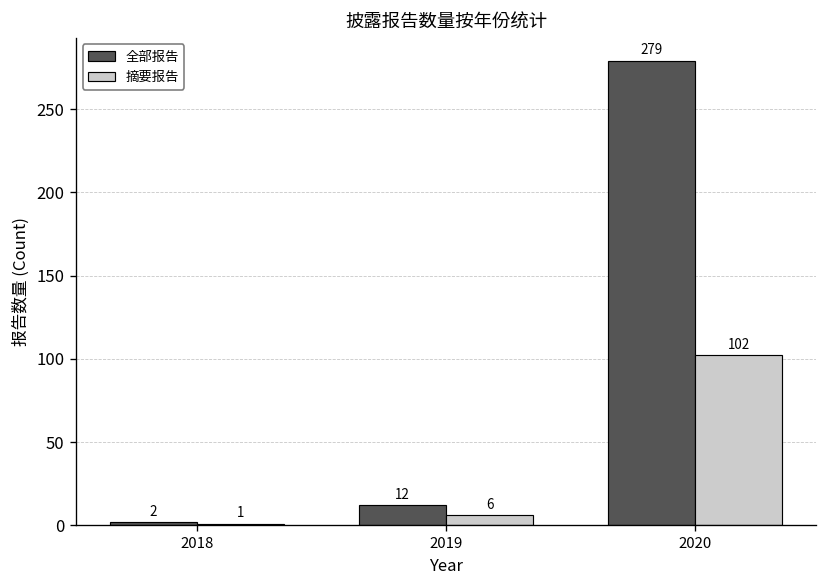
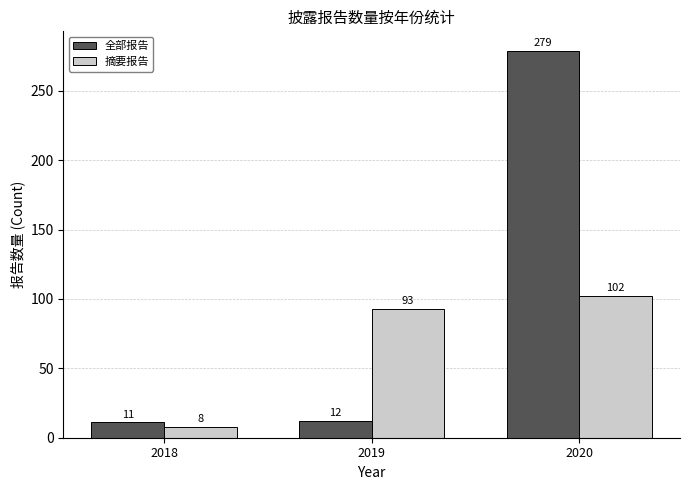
全部报告, 2018: 2 -> 11
摘要报告, 2018: 1 -> 8
摘要报告, 2019: 6 -> 93
